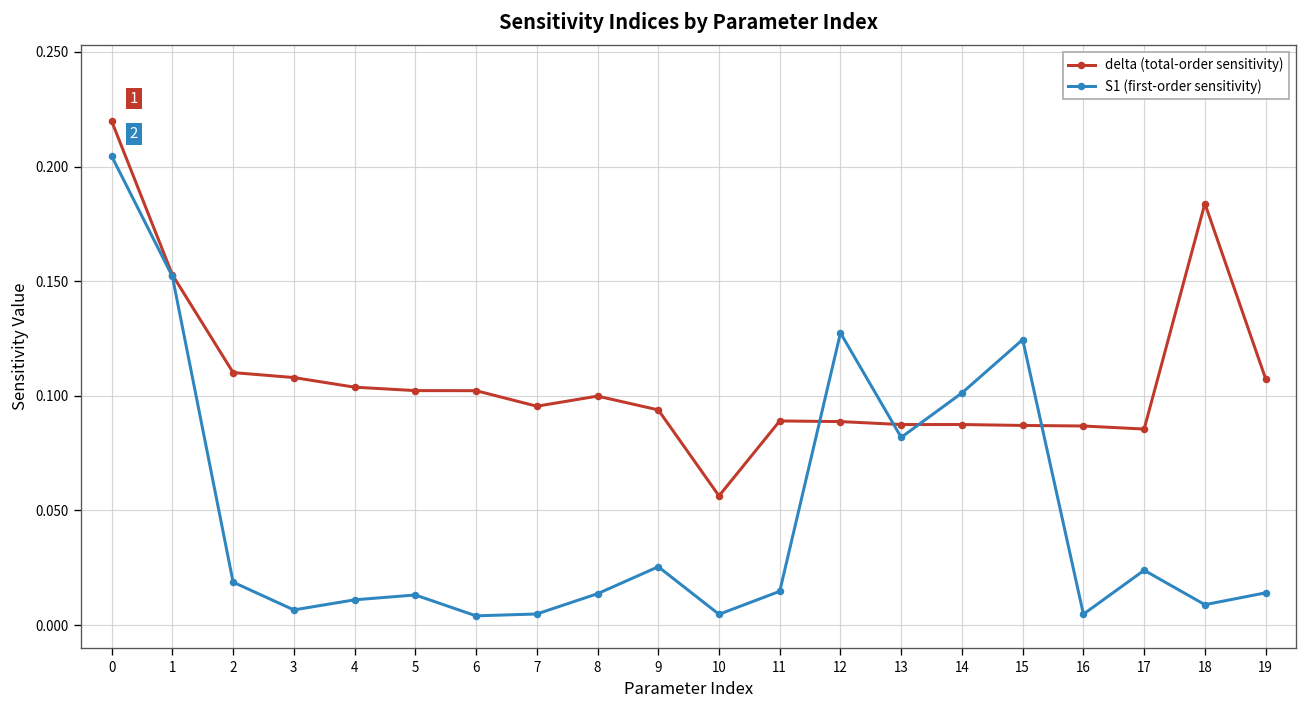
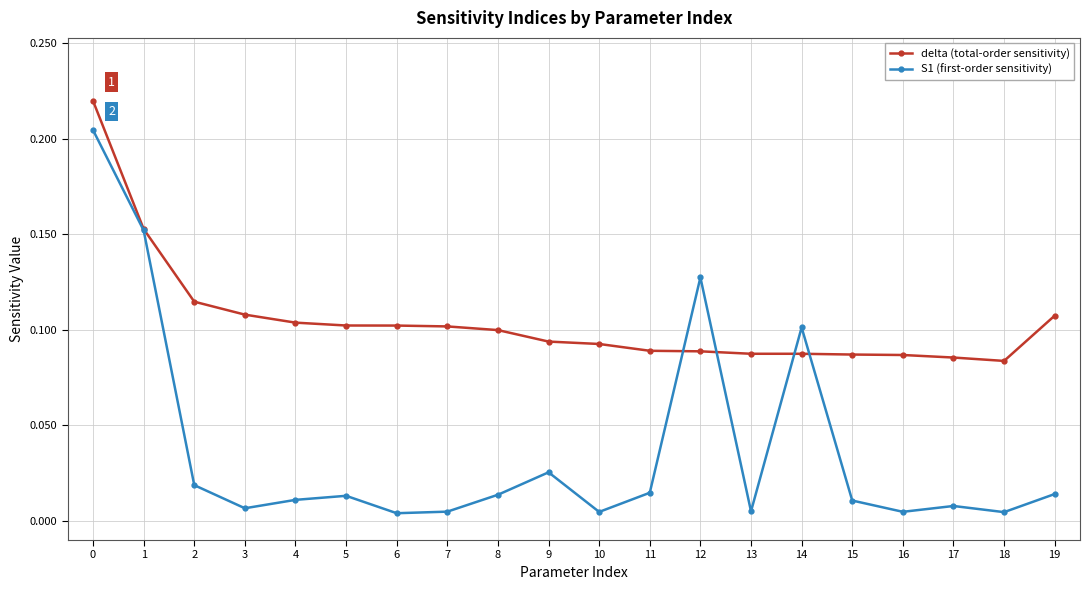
delta (total-order sensitivity), 2: 0.110 -> 0.115
delta (total-order sensitivity), 7: 0.095 -> 0.102
delta (total-order sensitivity), 10: 0.056 -> 0.093
S1 (first-order sensitivity), 13: 0.082 -> 0.005
S1 (first-order sensitivity), 15: 0.125 -> 0.011
S1 (first-order sensitivity), 17: 0.024 -> 0.008
delta (total-order sensitivity), 18: 0.184 -> 0.084
S1 (first-order sensitivity), 18: 0.009 -> 0.005
